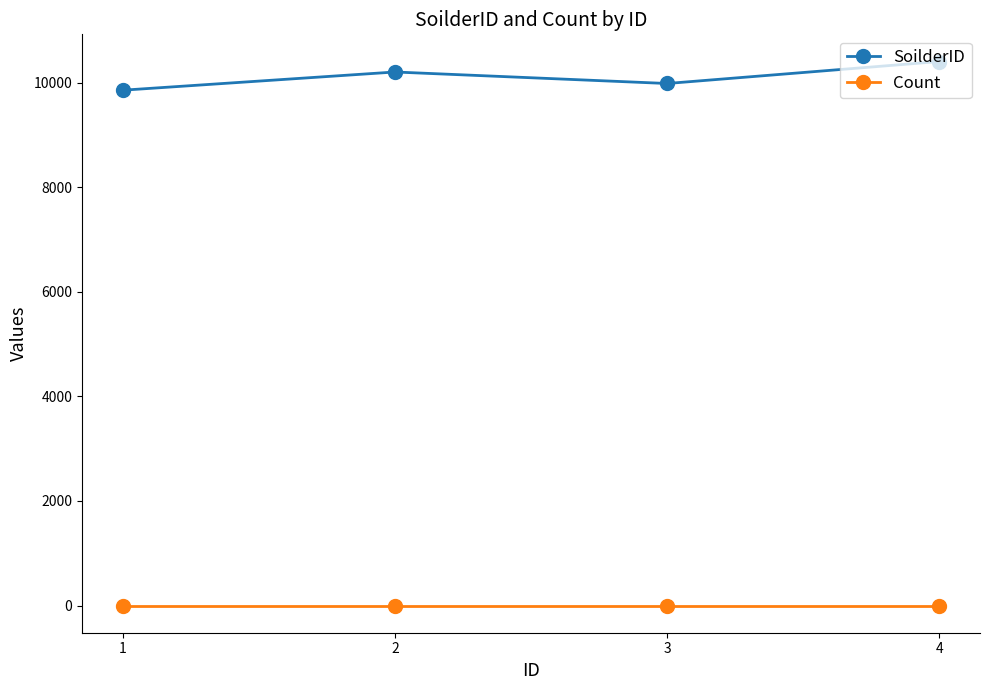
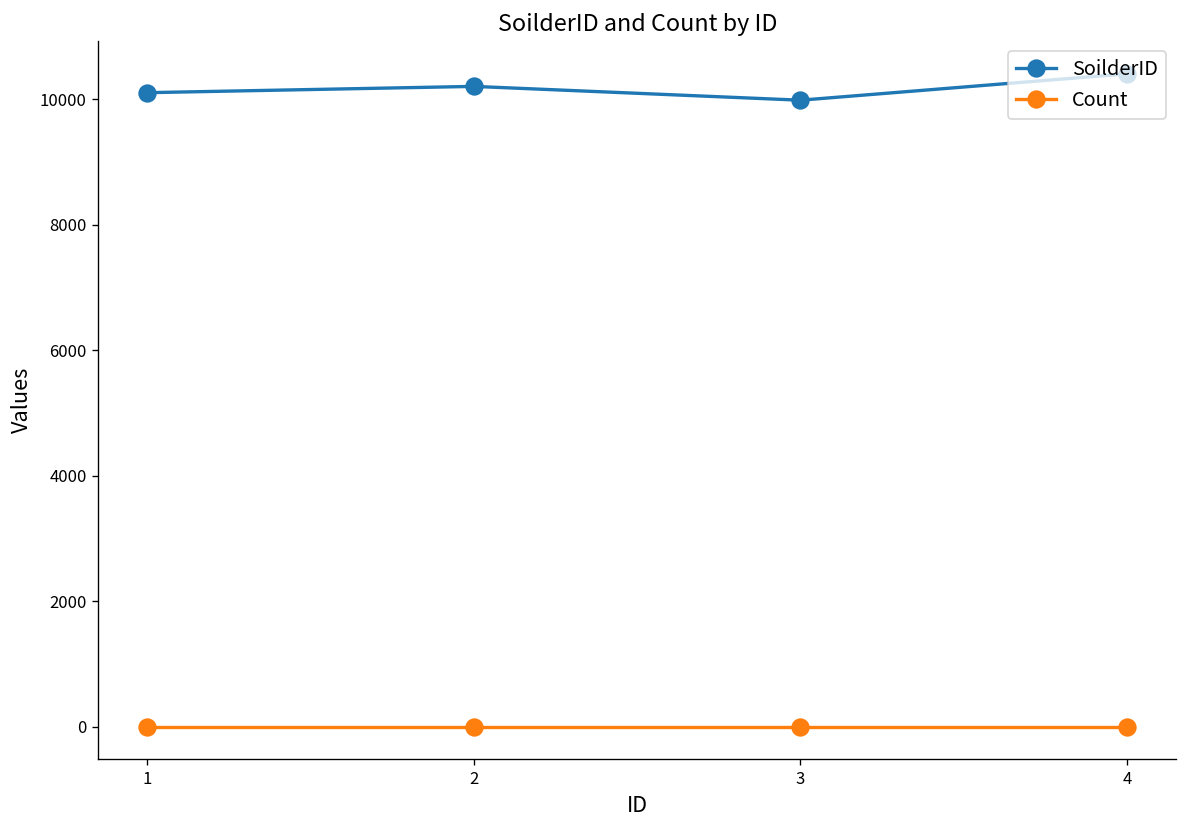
SoilderID, 1: 9900 -> 10100
